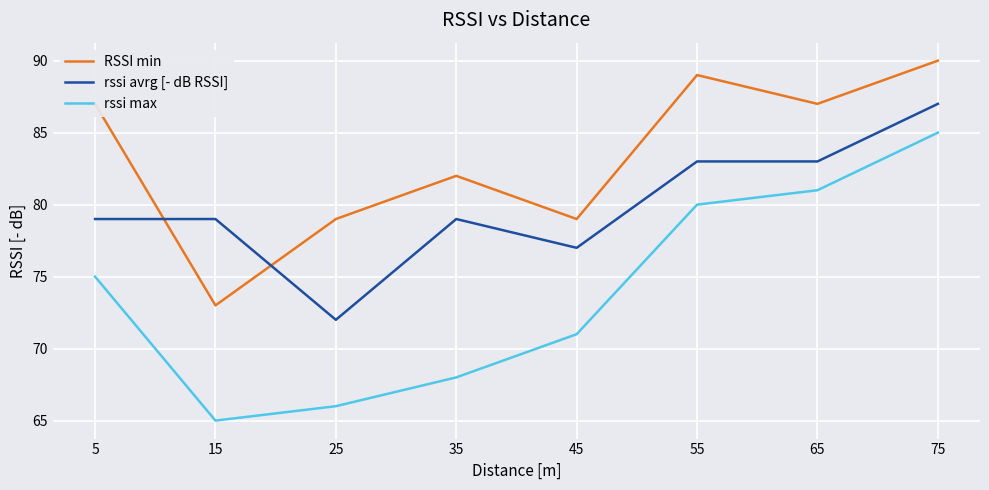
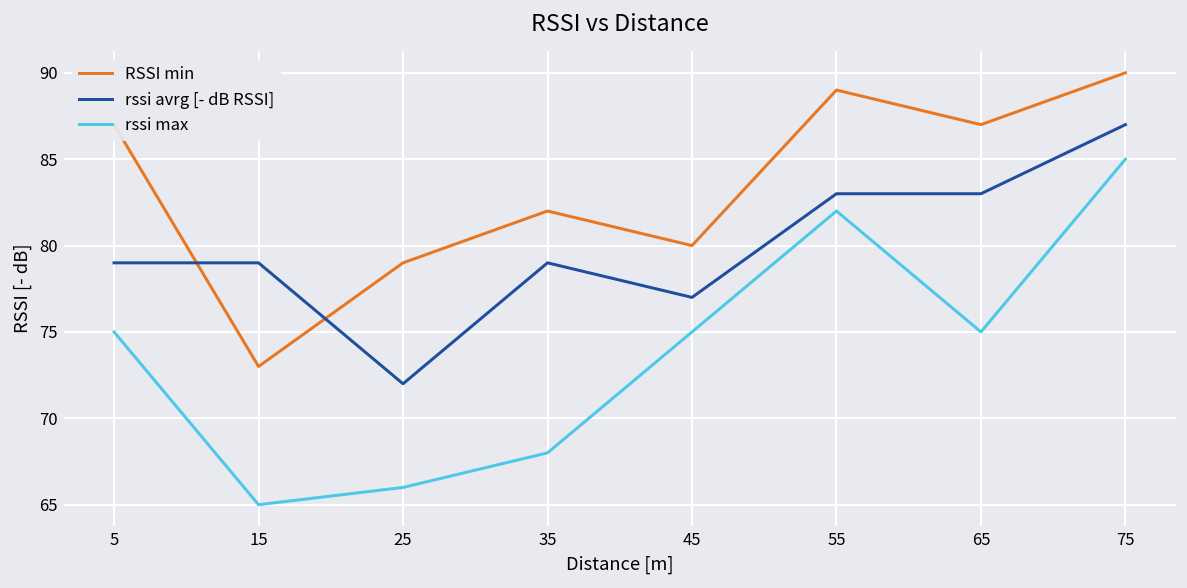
RSSI min, 45: 79 -> 80
rssi max, 45: 71 -> 75
rssi max, 55: 80 -> 82
rssi max, 65: 81 -> 75
